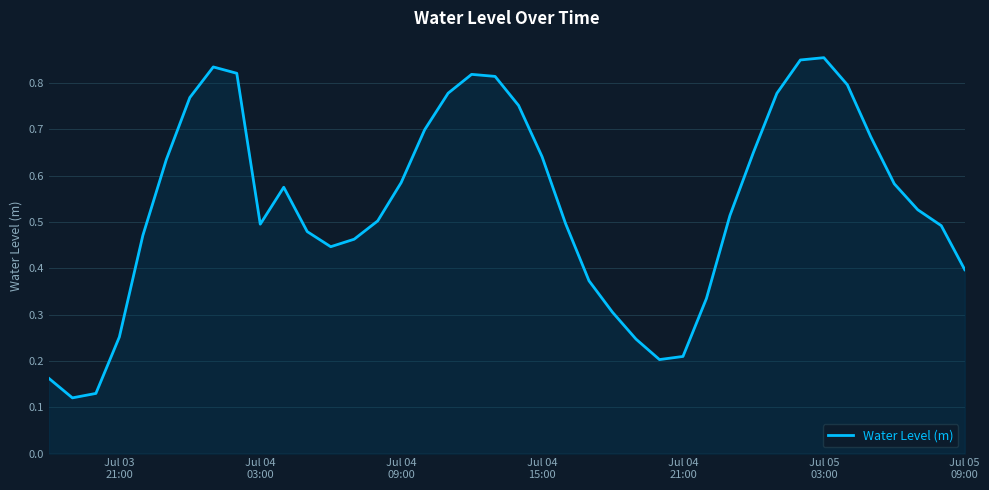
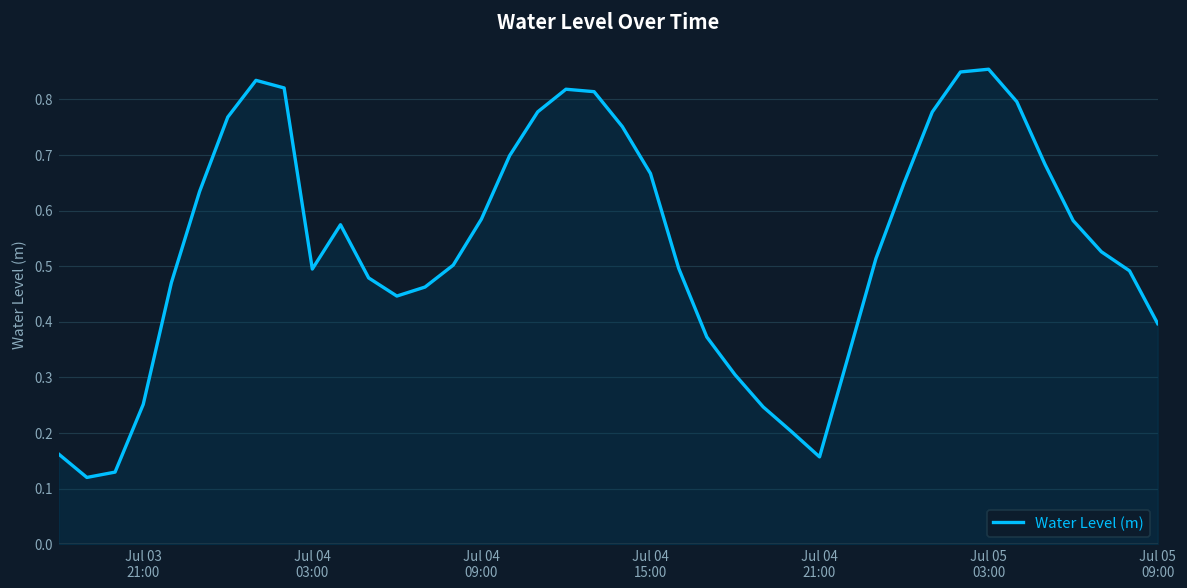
Jul 04 15:00: 0.64 -> 0.67
Jul 04 21:00: 0.21 -> 0.16
